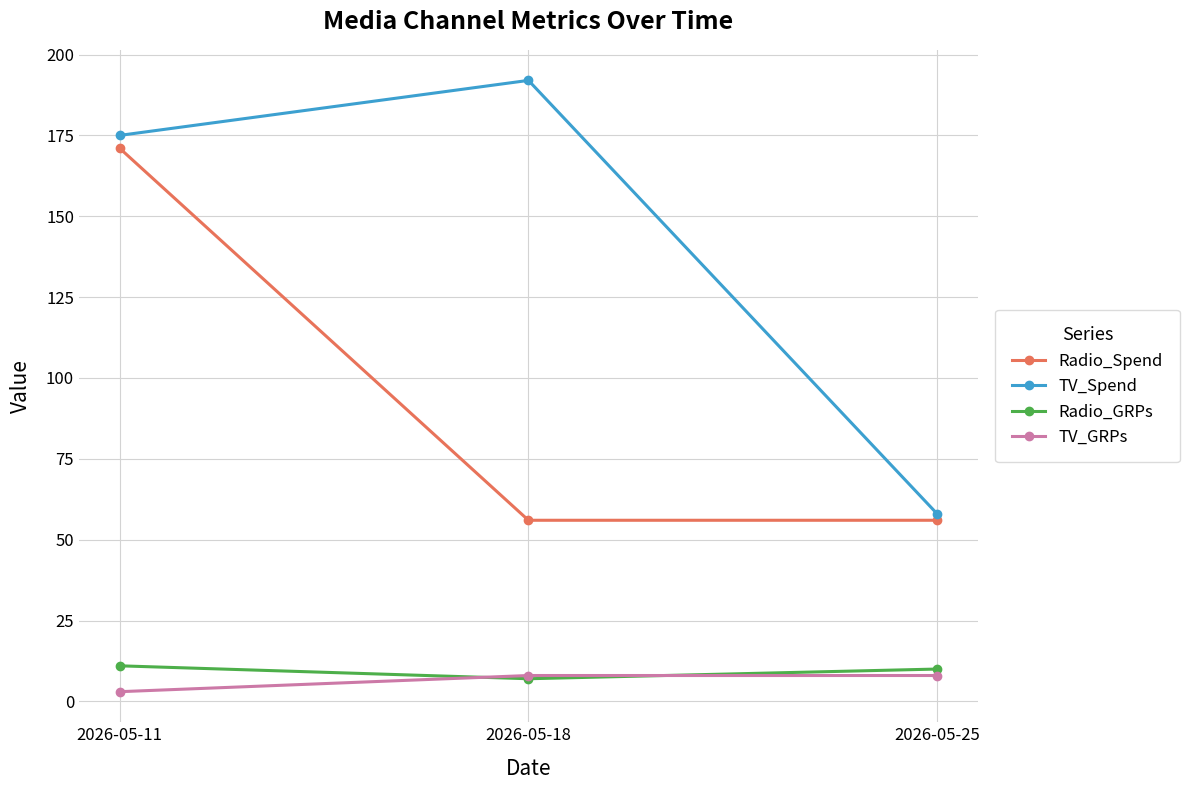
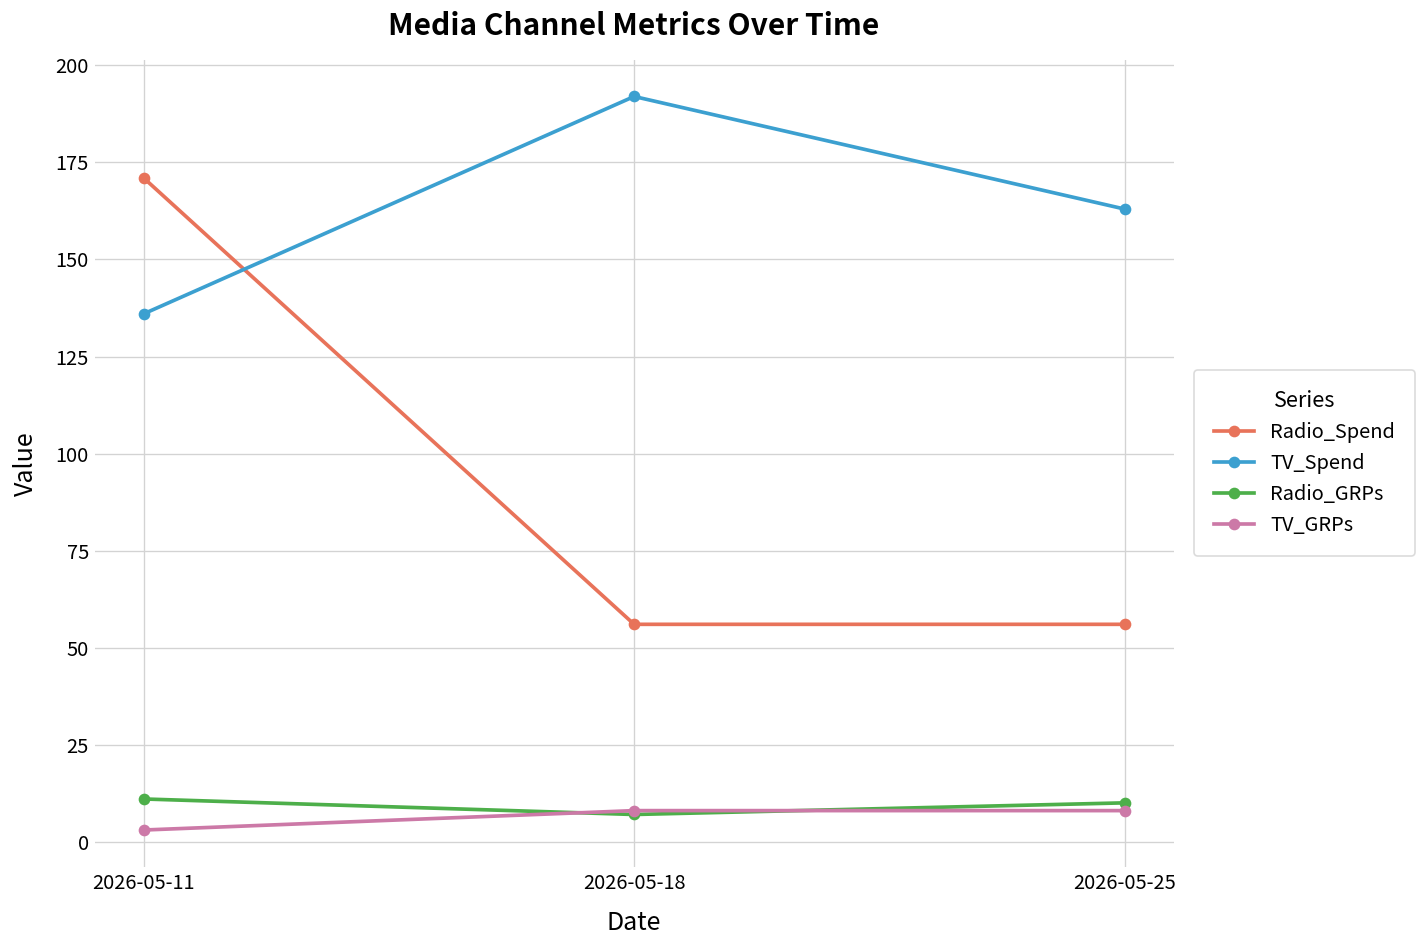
TV_Spend, 2026-05-11: 175 -> 136
TV_Spend, 2026-05-25: 58 -> 163
